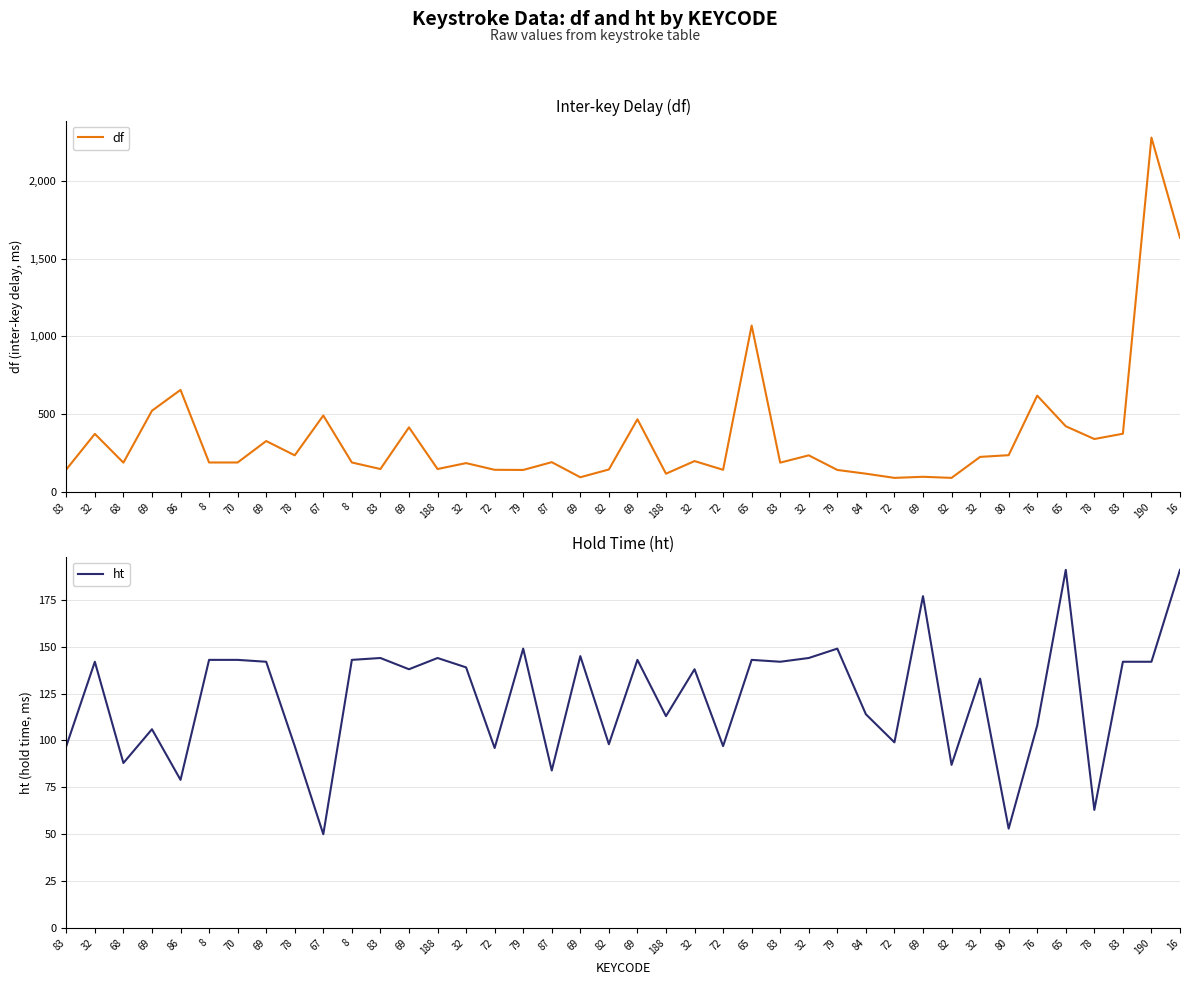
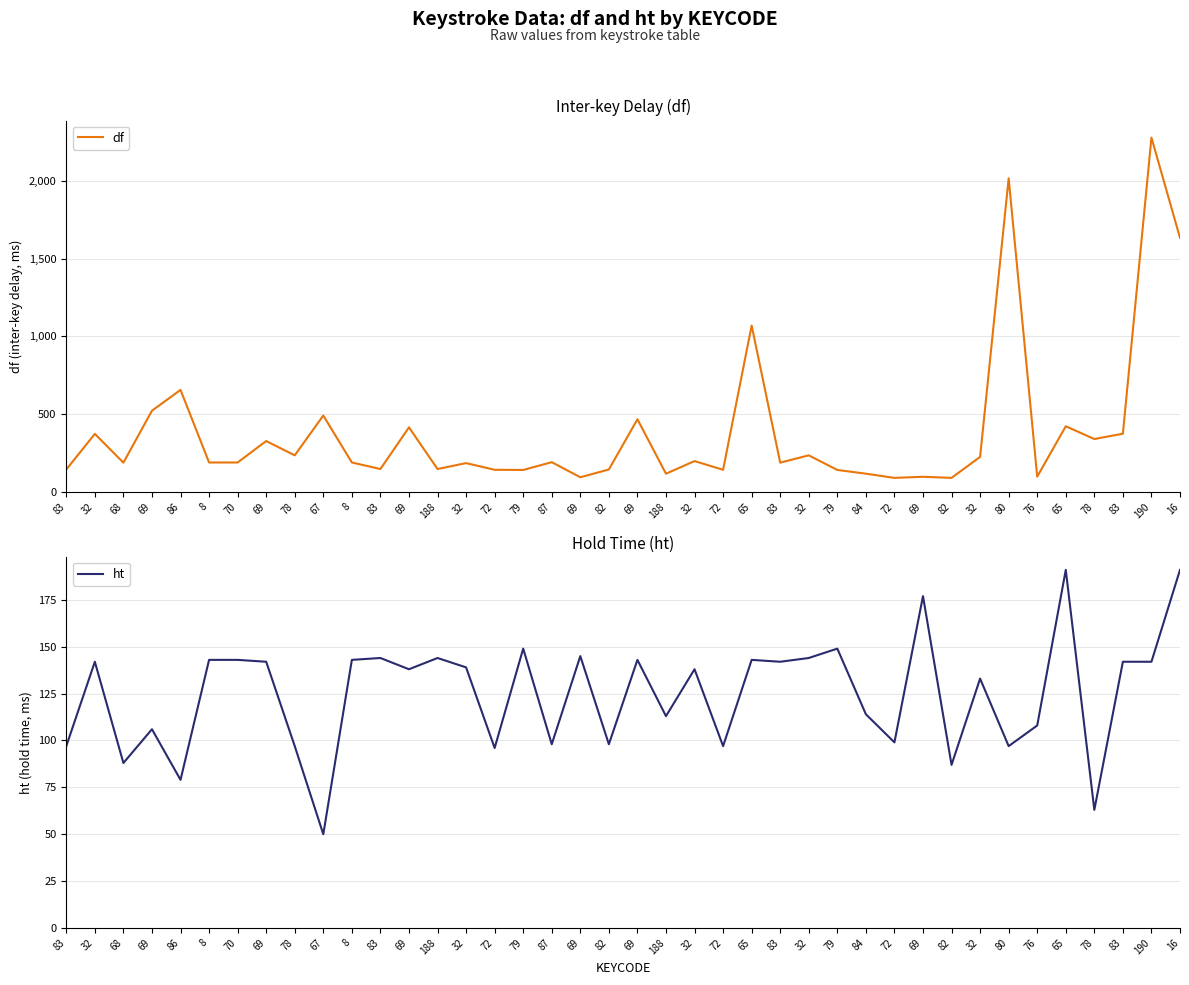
Inter-key Delay (df), 80: 240 -> 2,020
Inter-key Delay (df), 76: 620 -> 100
Hold Time (ht), 87: 84 -> 98
Hold Time (ht), 80: 53 -> 97
